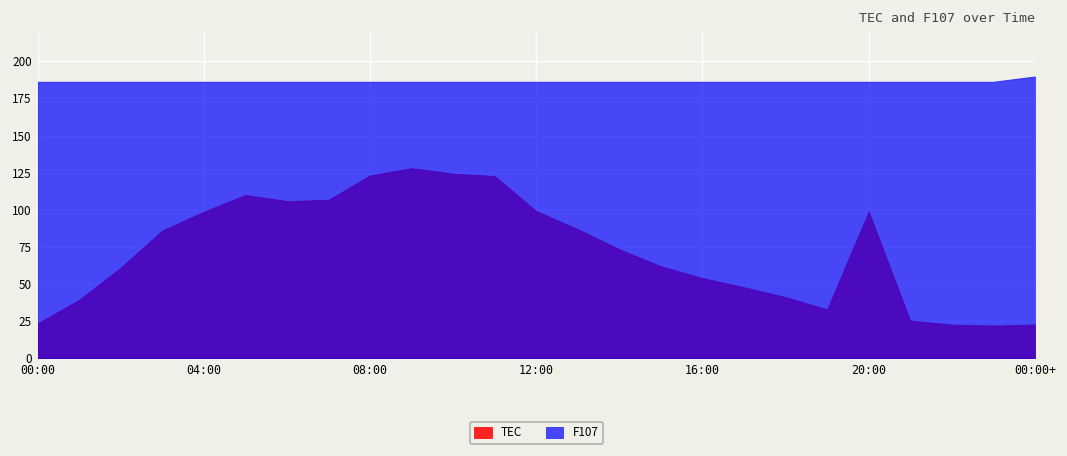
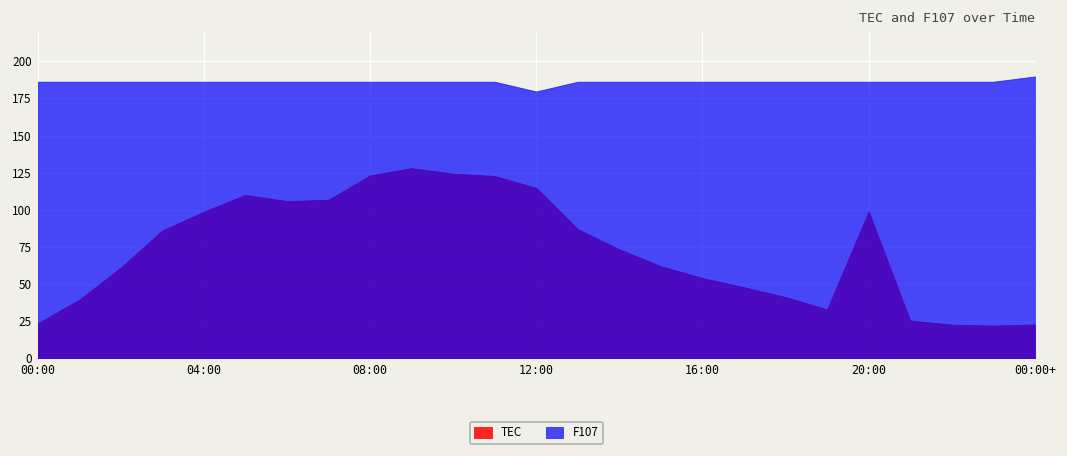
TEC, 12:00: 99 -> 115
F107, 12:00: 186 -> 180
